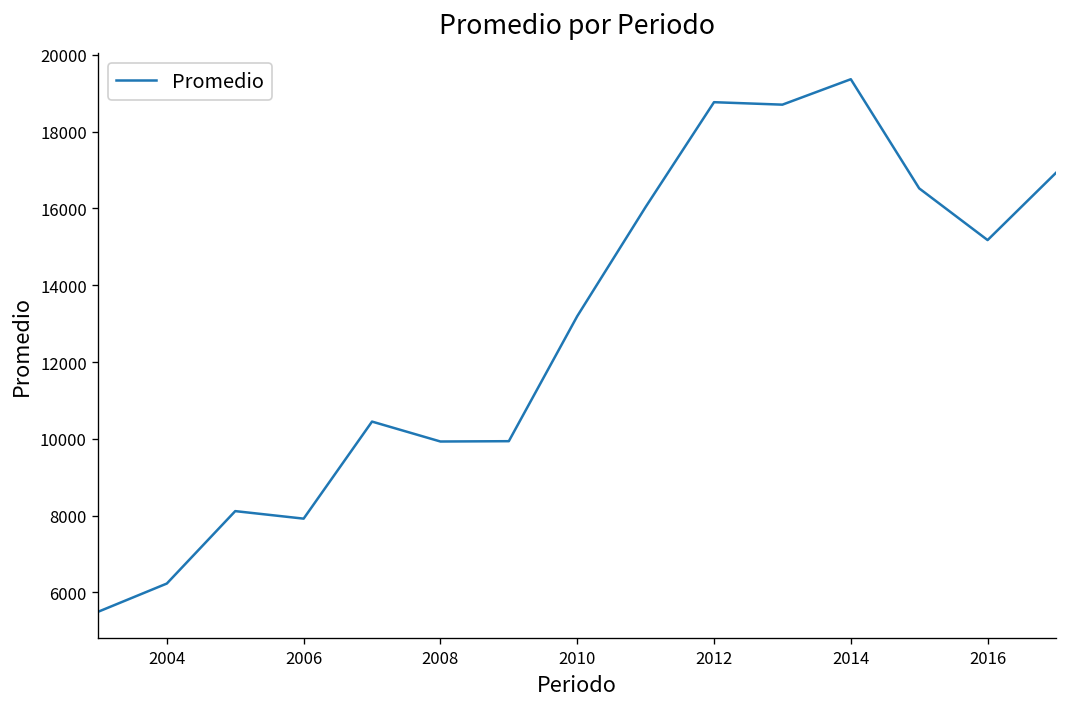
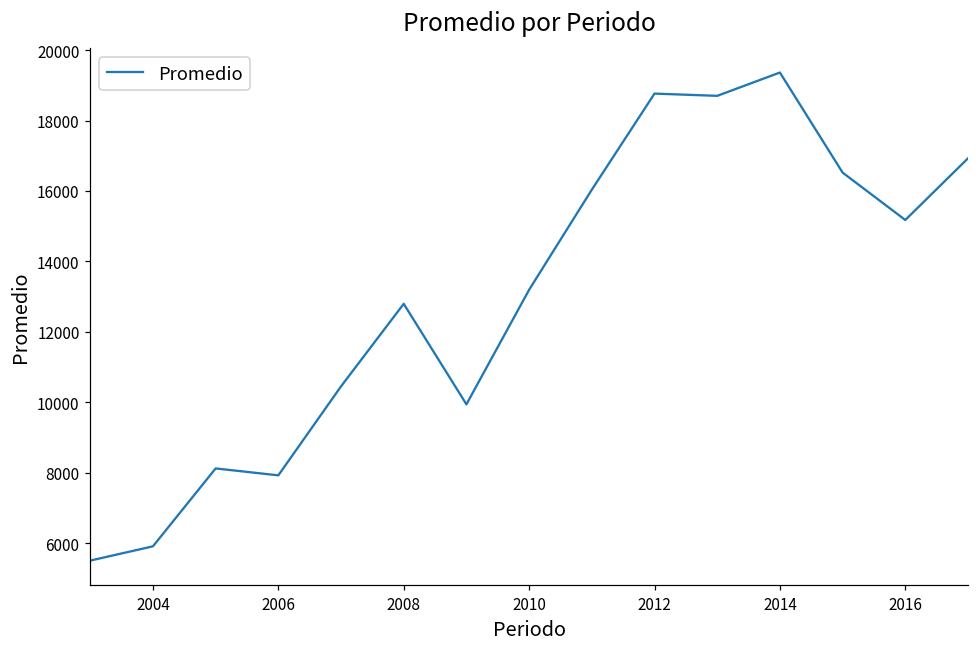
2004: 6200 -> 5900
2008: 9900 -> 12800
